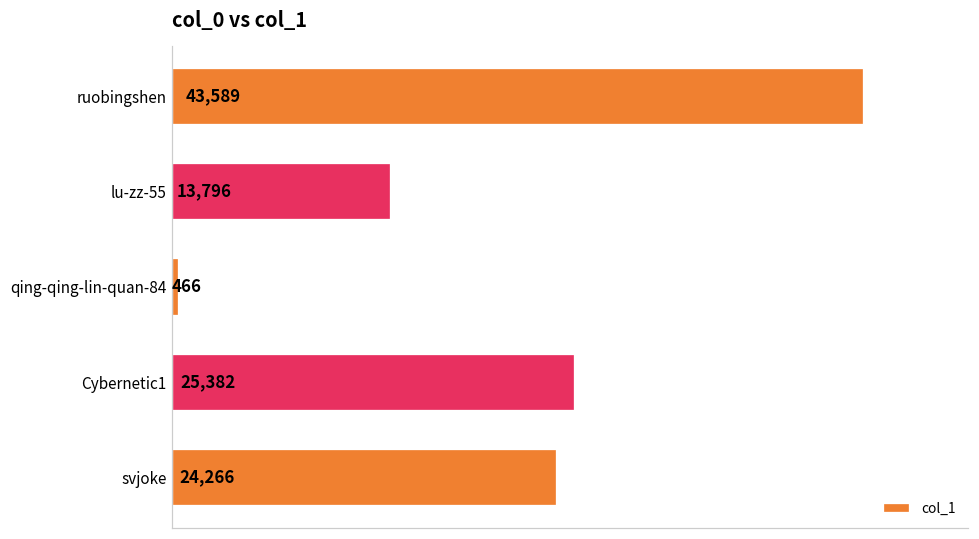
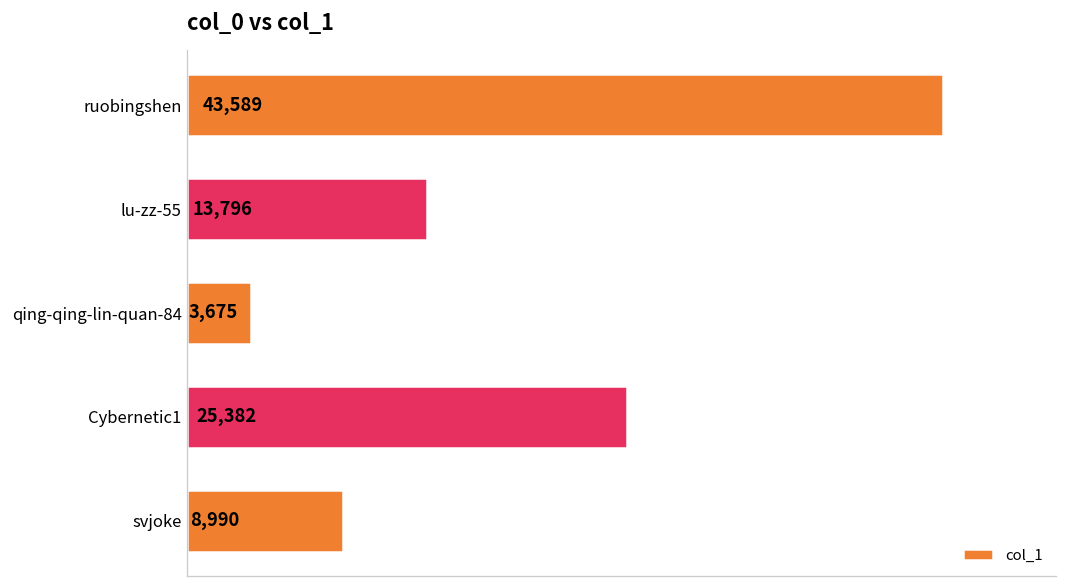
qing-qing-lin-quan-84: 466 -> 3,675
svjoke: 24,266 -> 8,990
